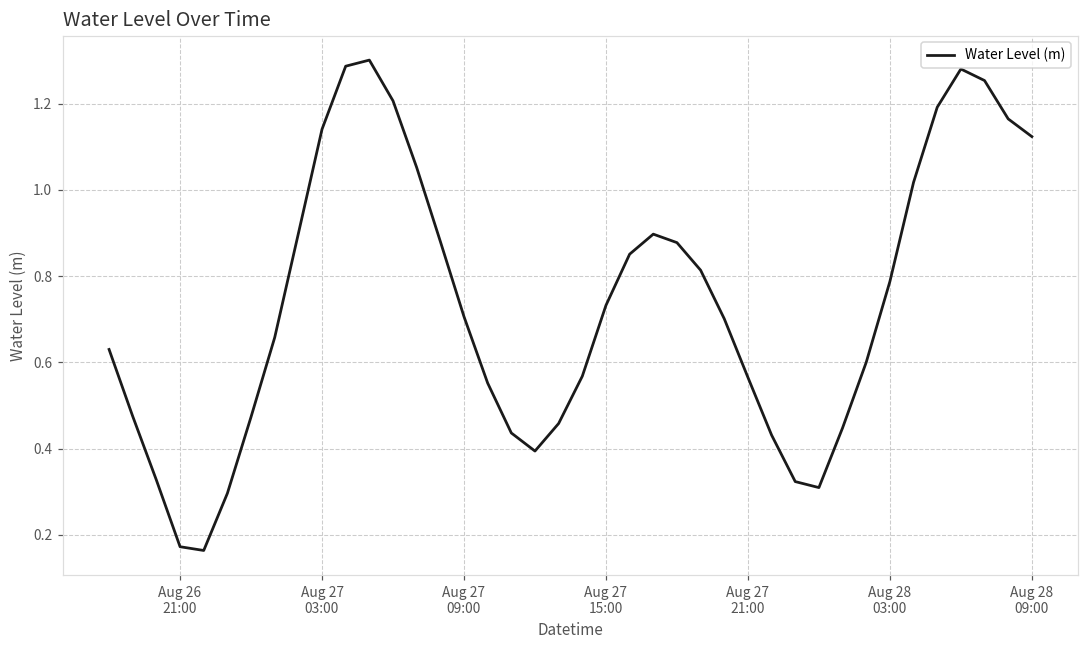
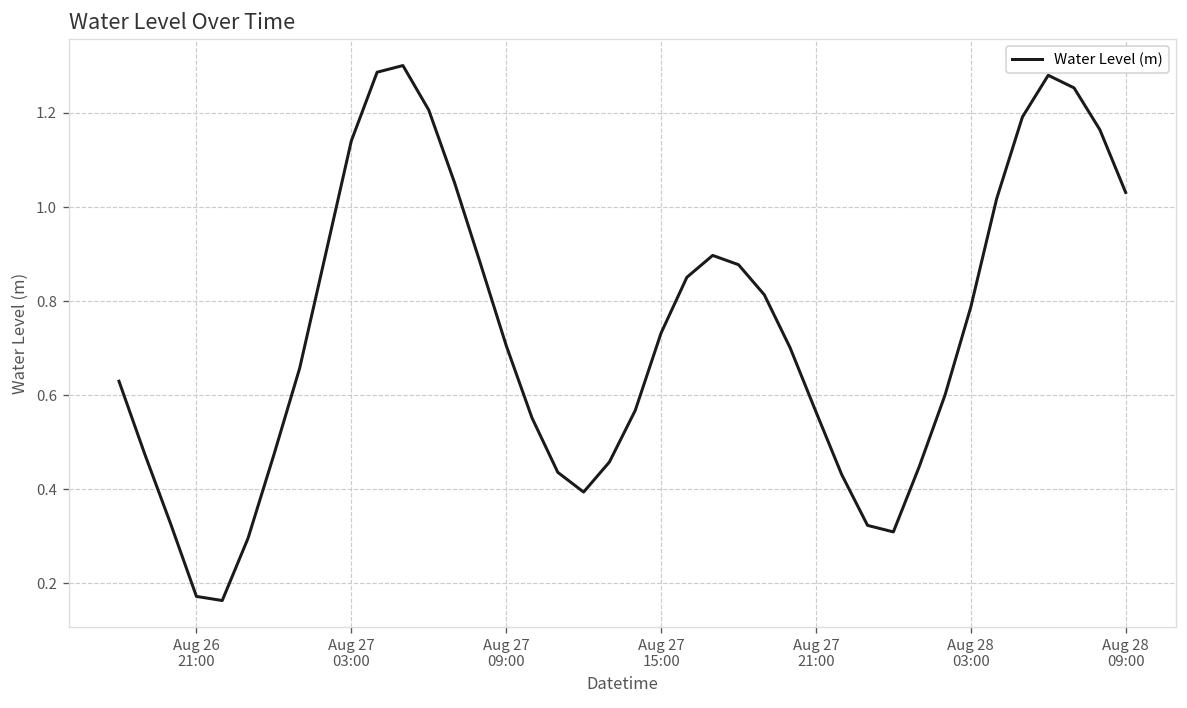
Aug 28 09:00: 1.12 -> 1.03
